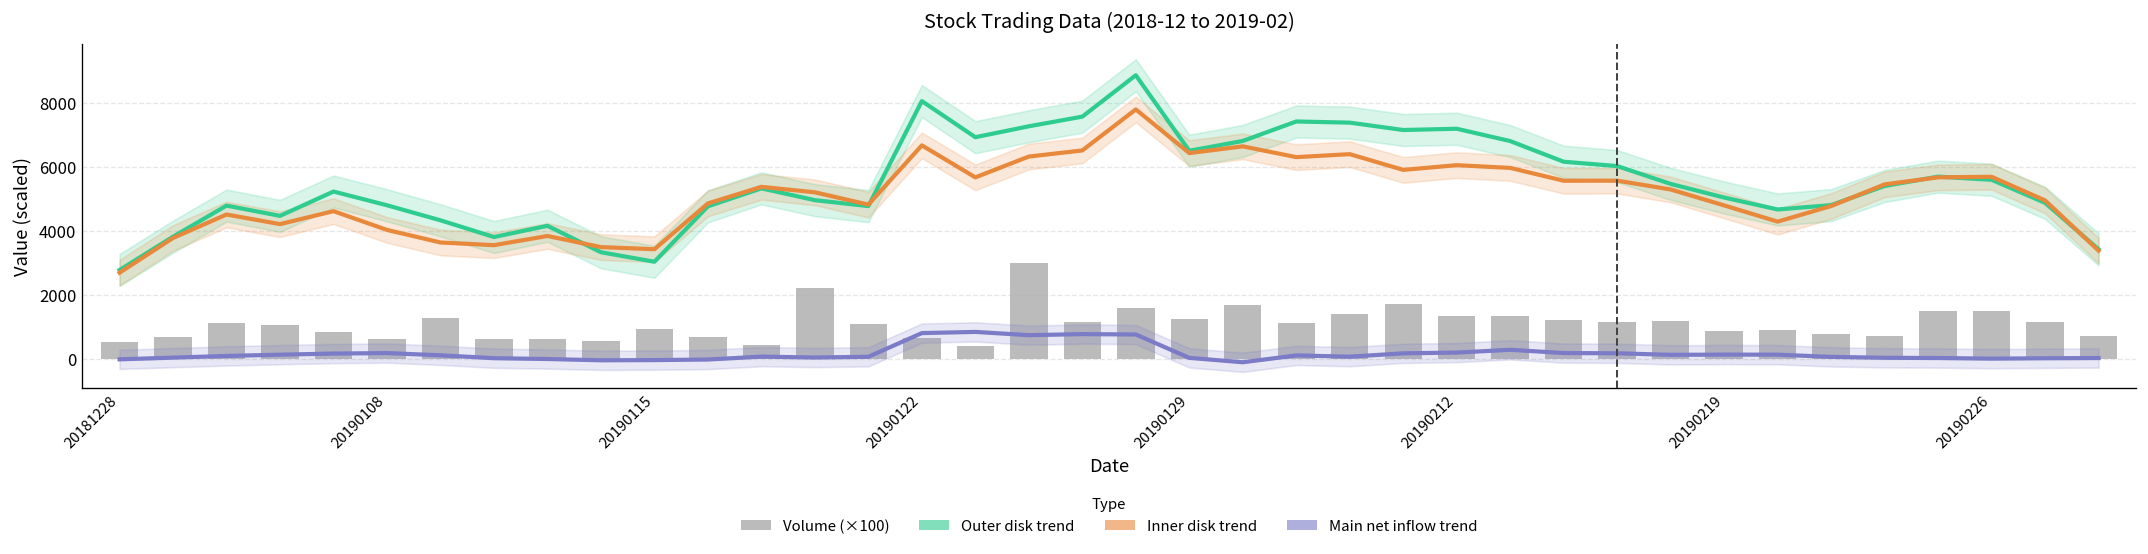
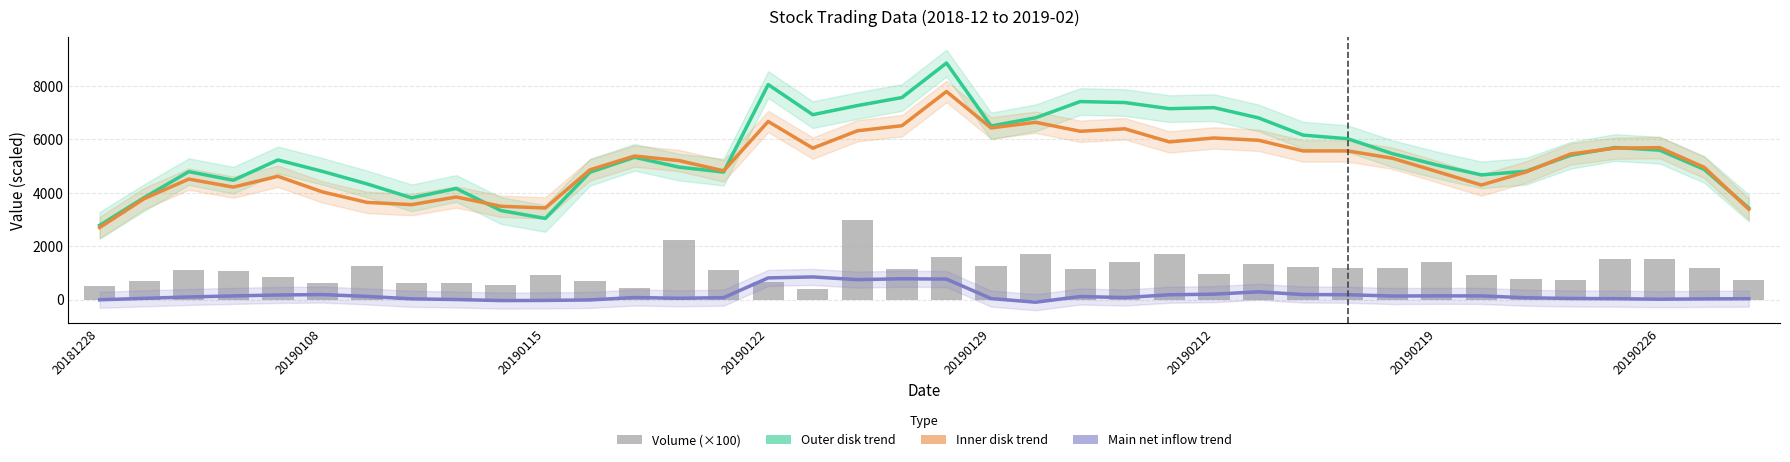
Volume (×100), 20190212: 1300 -> 900
Volume (×100), 20190219: 900 -> 1400
